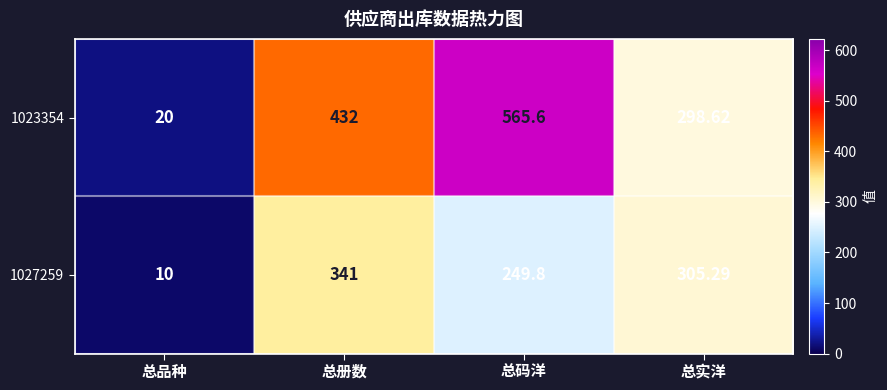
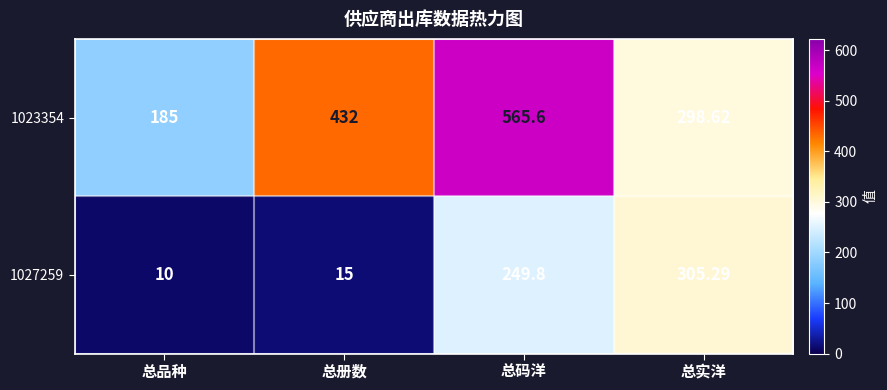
1023354, 总品种: 20 -> 185
1027259, 总册数: 341 -> 15
